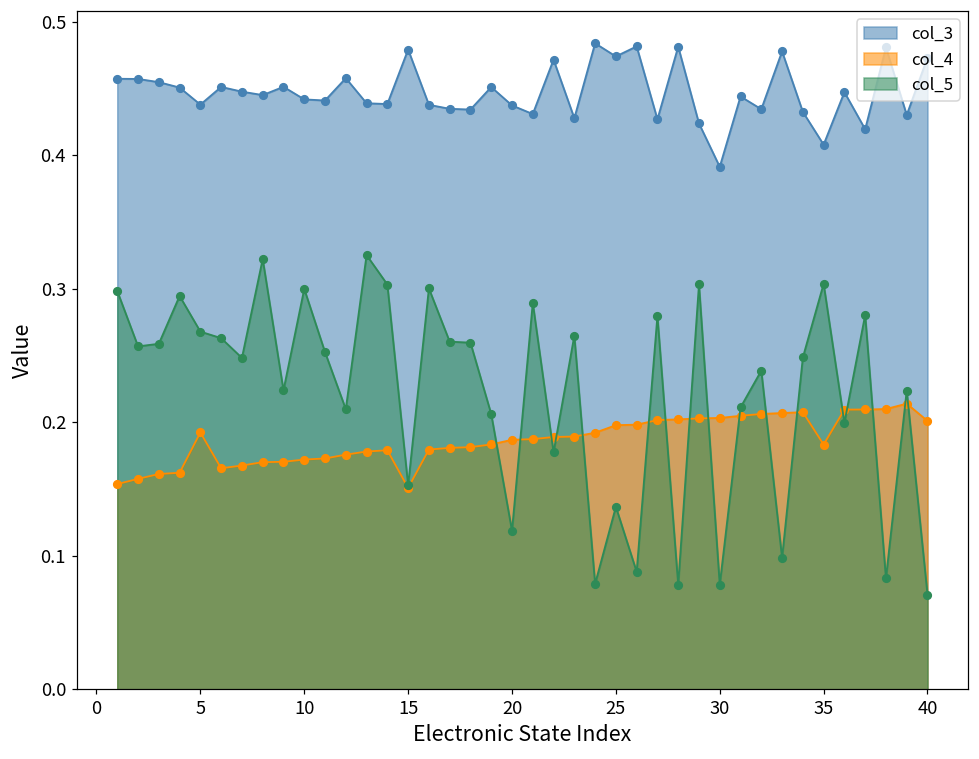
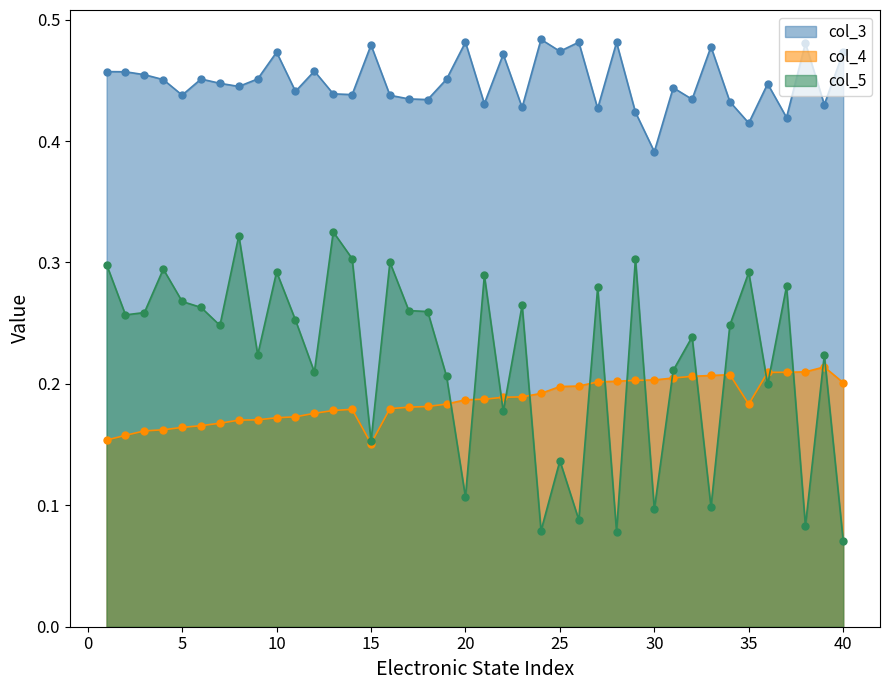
col_4, 5: 0.192 -> 0.164
col_3, 10: 0.442 -> 0.473
col_5, 10: 0.300 -> 0.292
col_3, 20: 0.437 -> 0.481
col_5, 20: 0.119 -> 0.107
col_5, 30: 0.078 -> 0.097
col_3, 35: 0.408 -> 0.415
col_5, 35: 0.304 -> 0.292
